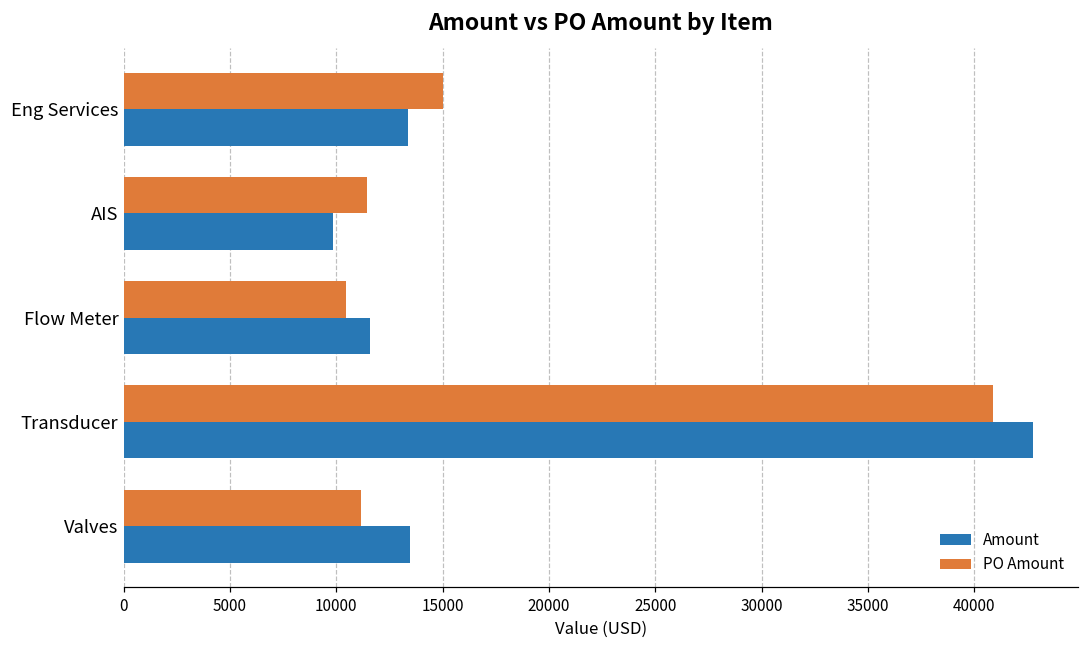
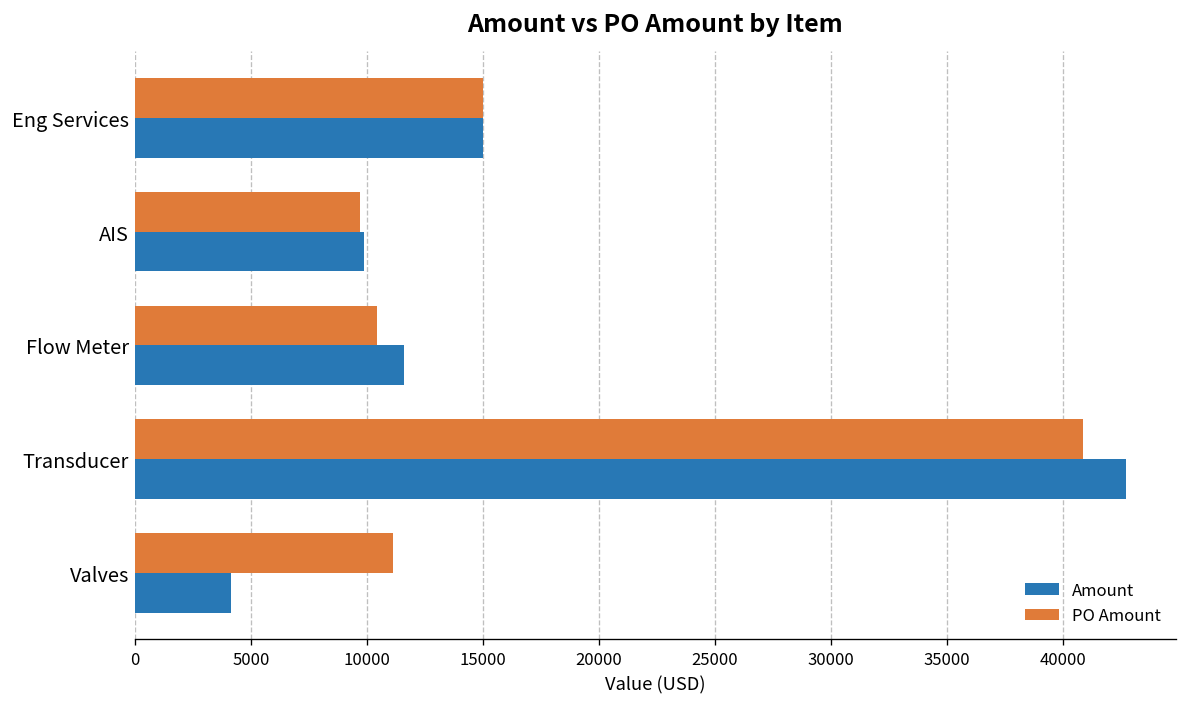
Amount, Eng Services: 13400 -> 15000
PO Amount, AIS: 11400 -> 9700
Amount, Valves: 13500 -> 4100
